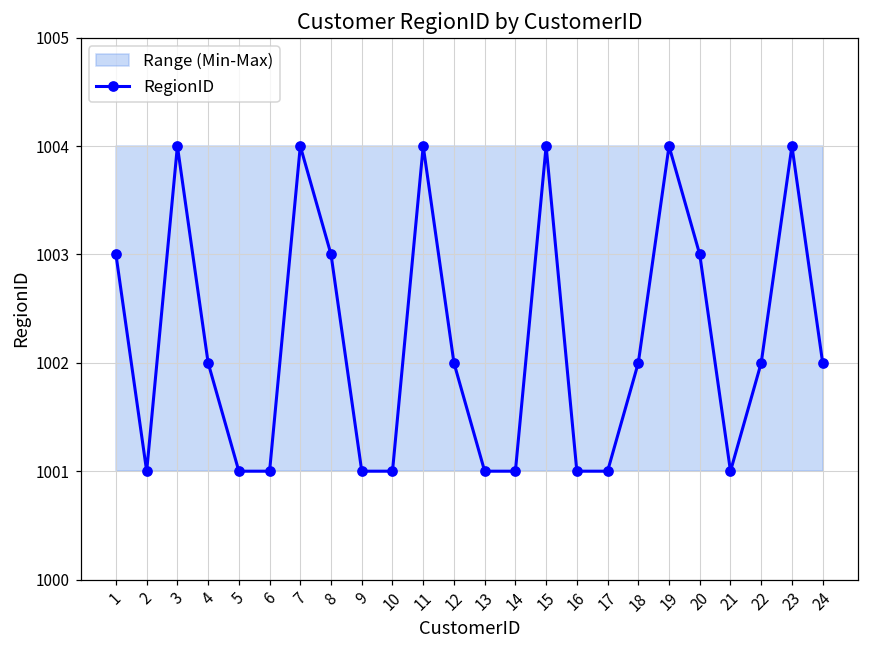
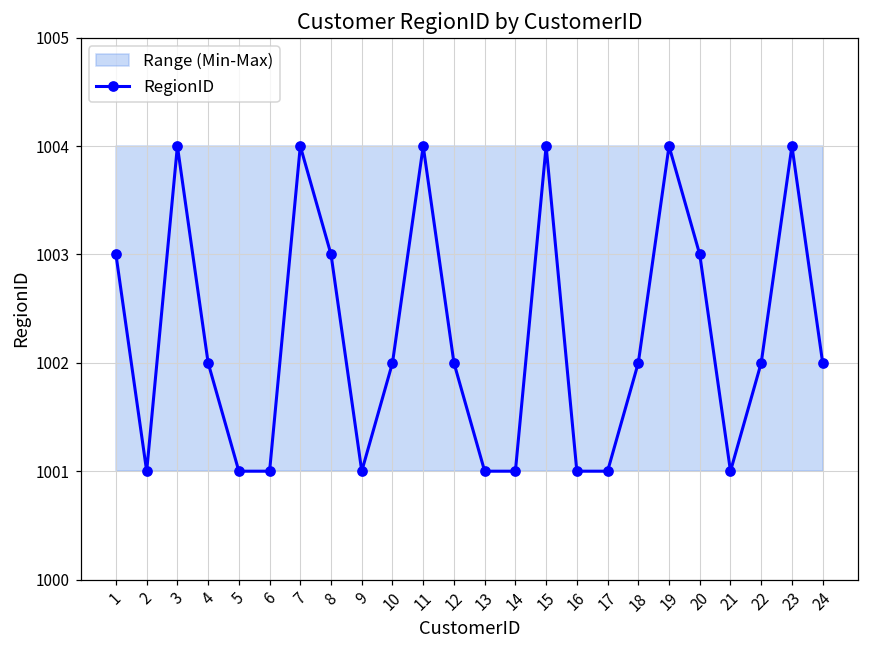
RegionID, 10: 1001 -> 1002
